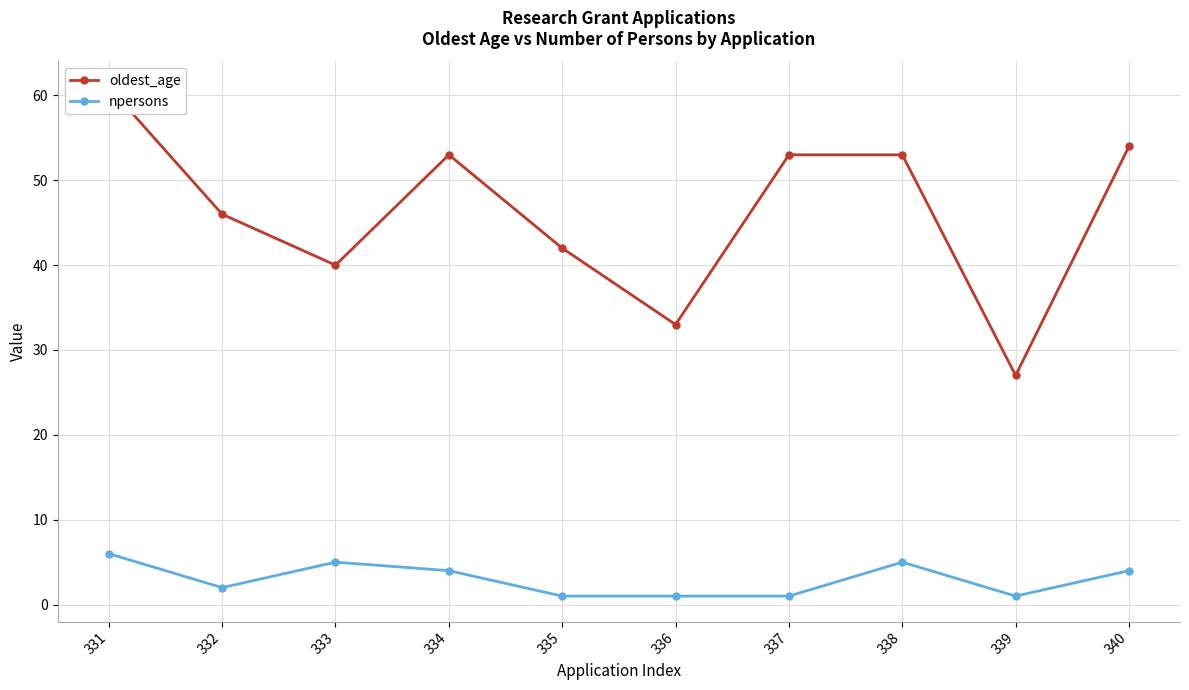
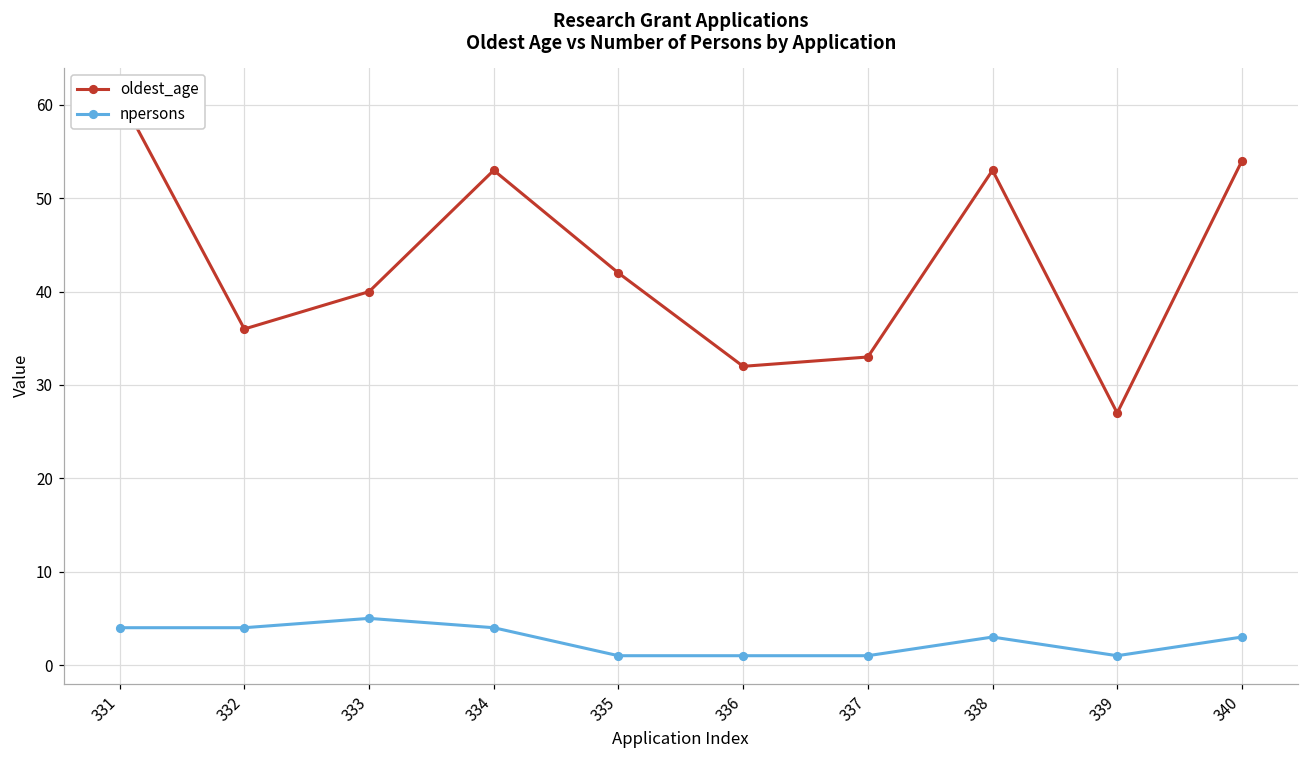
npersons, 331: 6 -> 4
oldest_age, 332: 46 -> 36
npersons, 332: 2 -> 4
oldest_age, 336: 33 -> 32
oldest_age, 337: 53 -> 33
npersons, 338: 5 -> 3
npersons, 340: 4 -> 3
